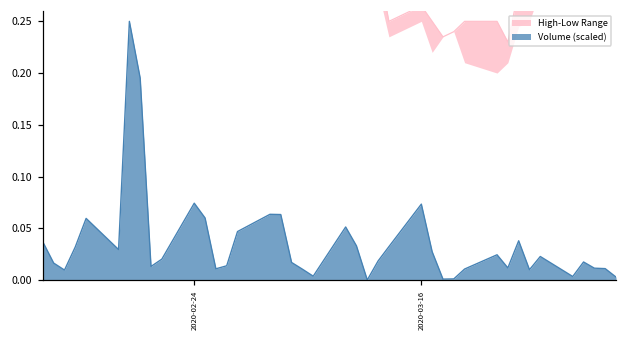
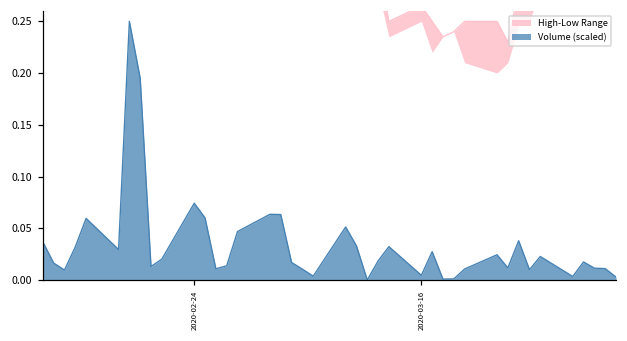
Volume (scaled), 2020-03-16: 0.07 -> 0.00
